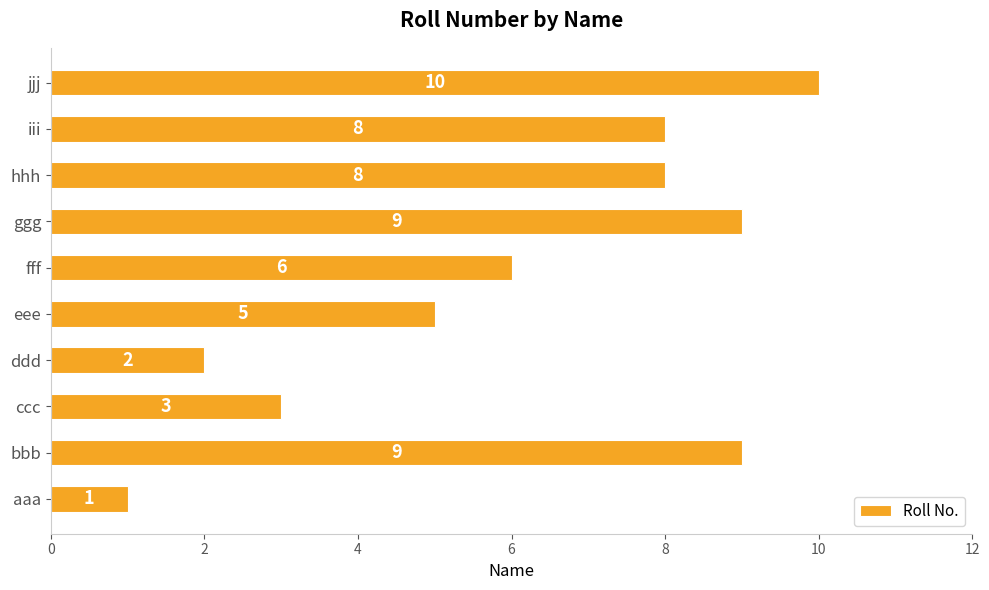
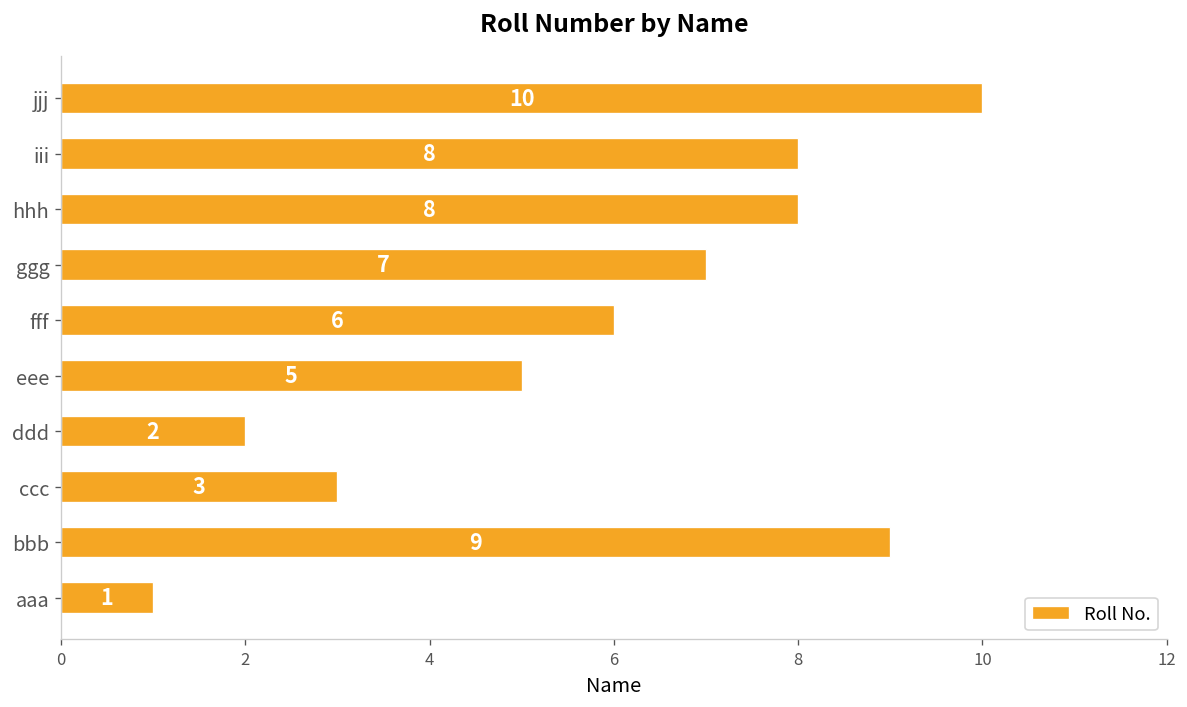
ggg: 9 -> 7
